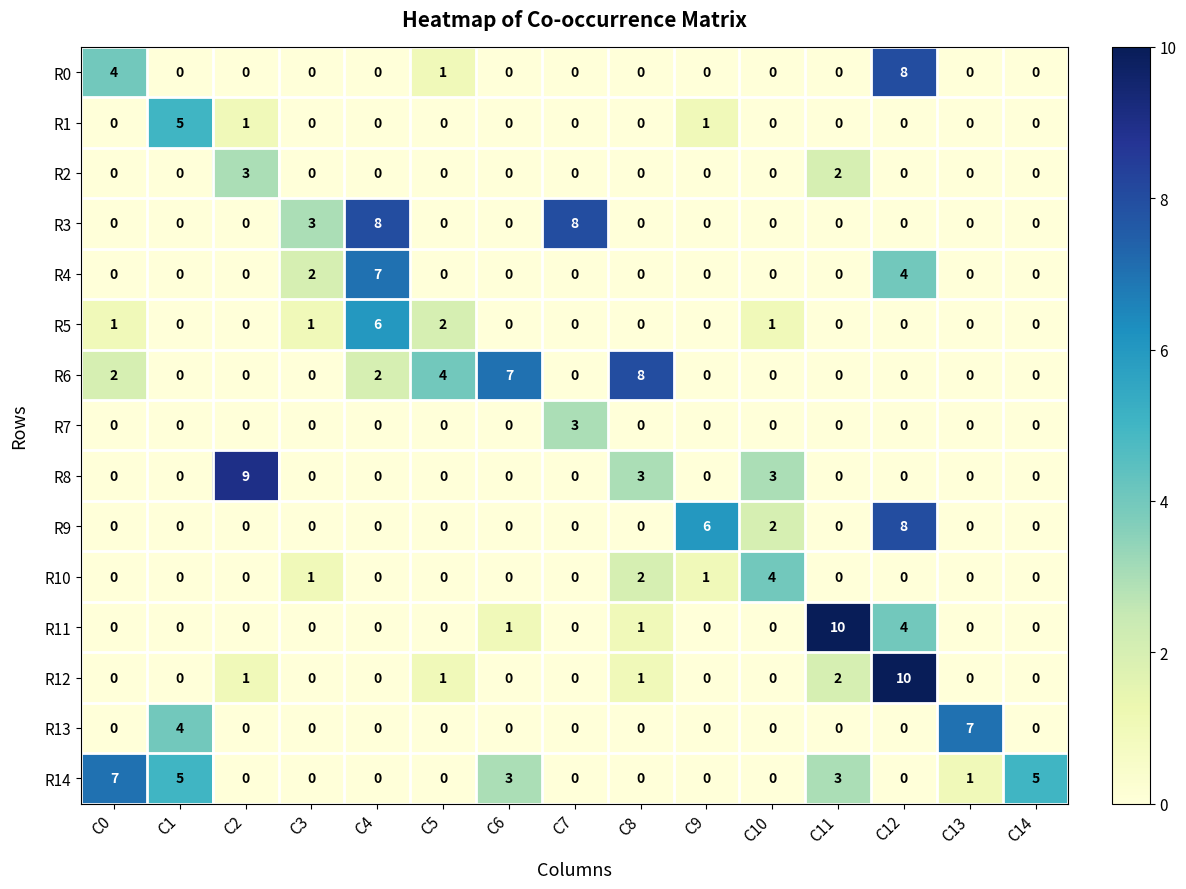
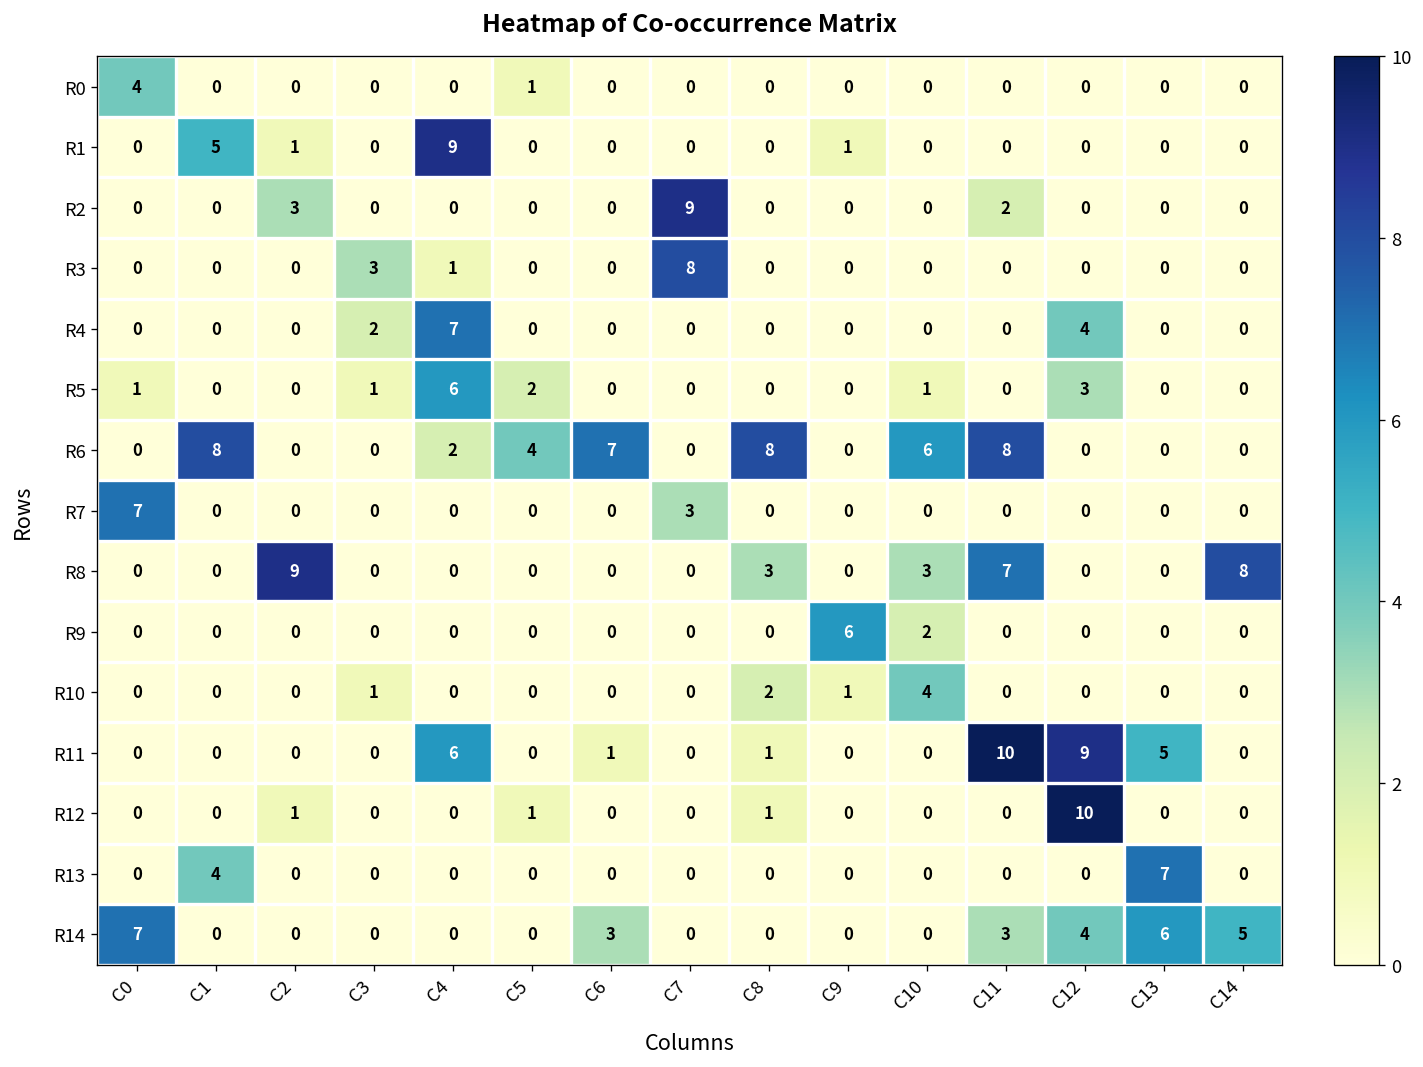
R0, C12: 8 -> 0
R1, C4: 0 -> 9
R2, C7: 0 -> 9
R3, C4: 8 -> 1
R5, C12: 0 -> 3
R6, C0: 2 -> 0
R6, C1: 0 -> 8
R6, C10: 0 -> 6
R6, C11: 0 -> 8
R7, C0: 0 -> 7
R8, C11: 0 -> 7
R8, C14: 0 -> 8
R9, C12: 8 -> 0
R11, C4: 0 -> 6
R11, C12: 4 -> 9
R11, C13: 0 -> 5
R12, C11: 2 -> 0
R14, C1: 5 -> 0
R14, C12: 0 -> 4
R14, C13: 1 -> 6
